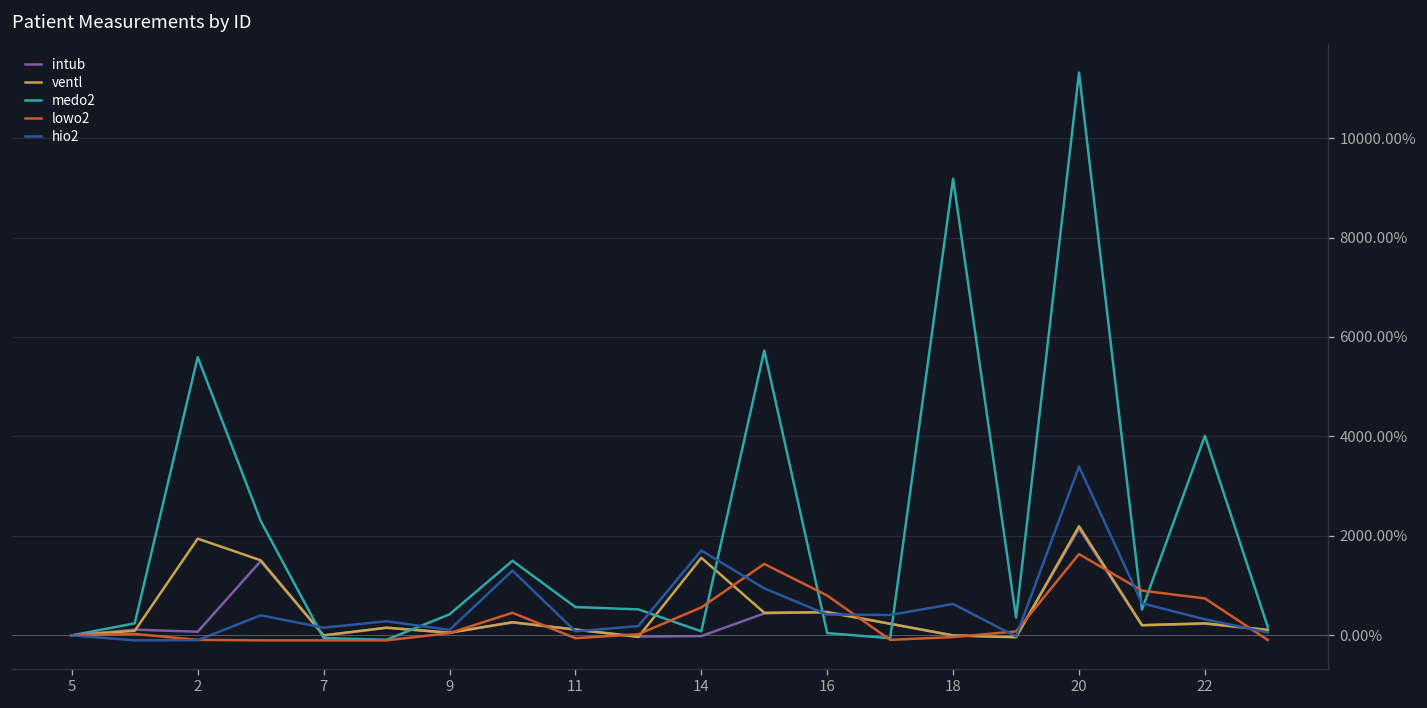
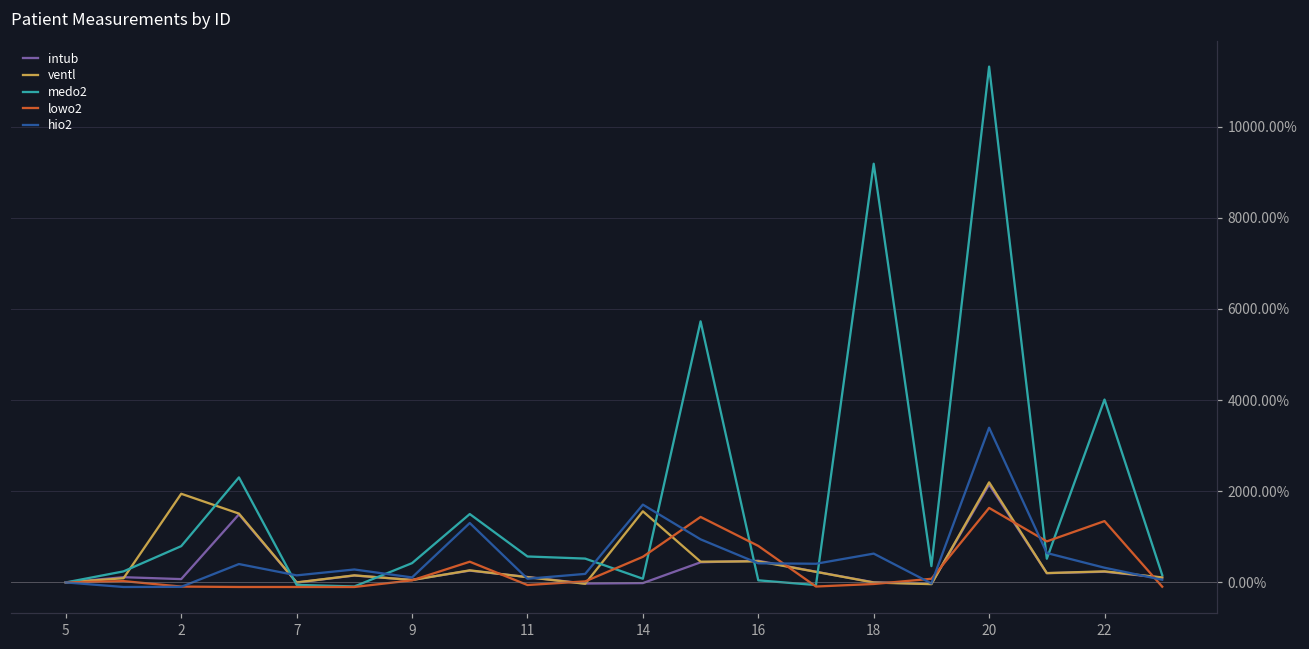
medo2, 2: 5600% -> 800%
lowo2, 22: 700% -> 1300%
